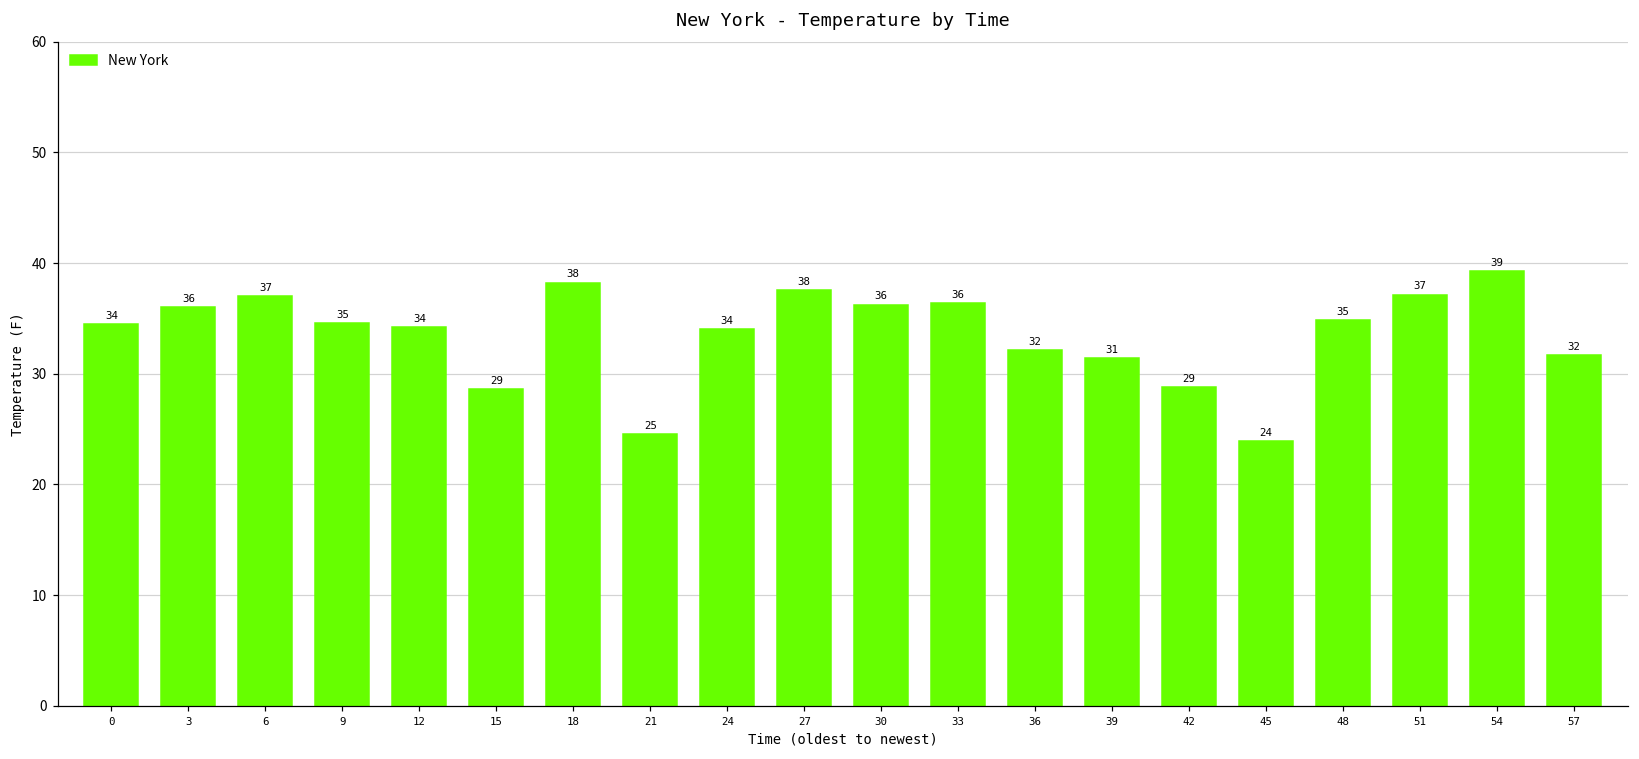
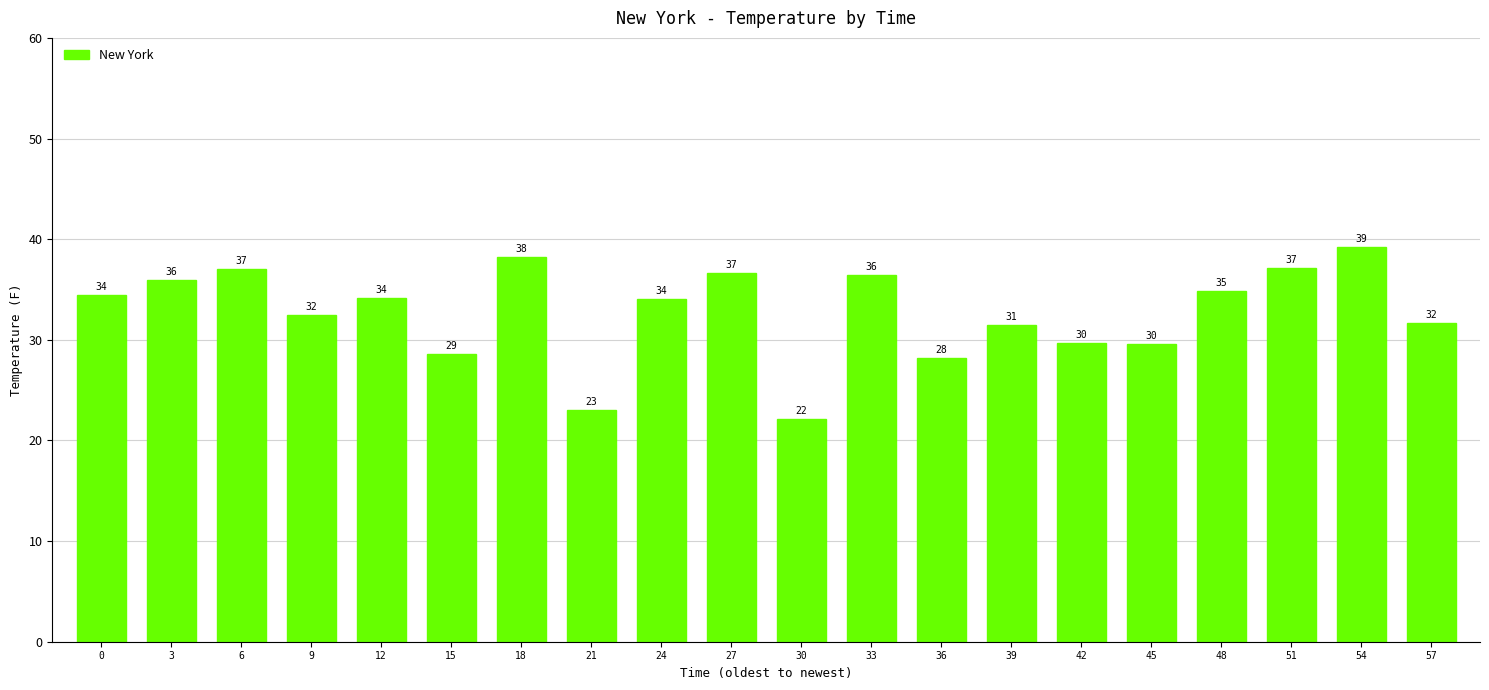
9: 35 -> 32
21: 25 -> 23
27: 38 -> 37
30: 36 -> 22
36: 32 -> 28
42: 29 -> 30
45: 24 -> 30
